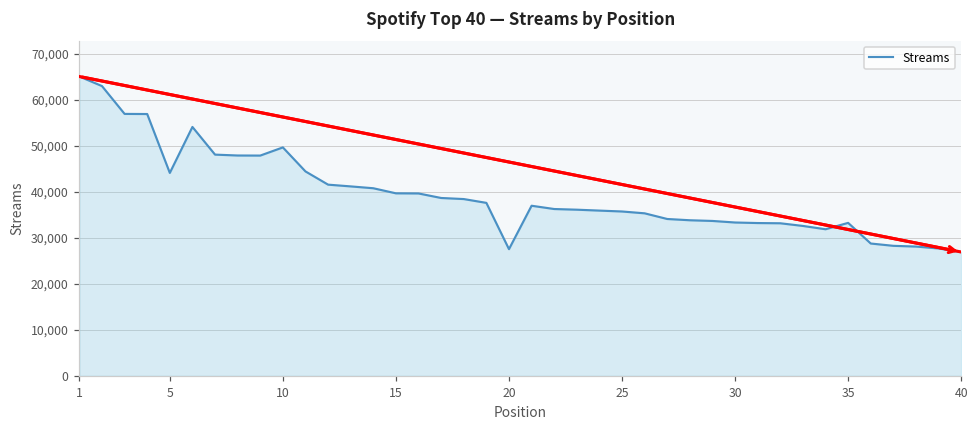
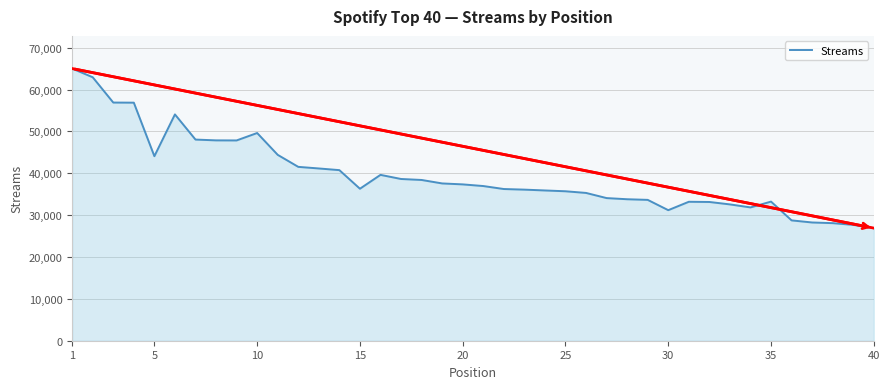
Streams, 15: 40,000 -> 36,000
Streams, 20: 28,000 -> 37,000
Streams, 30: 33,000 -> 31,000
